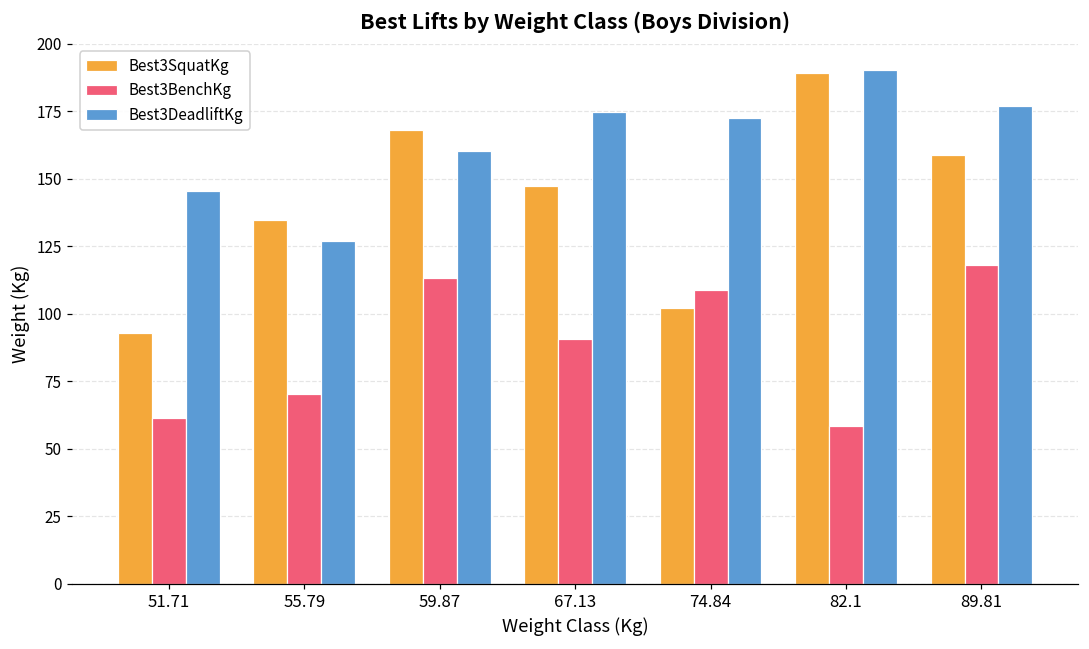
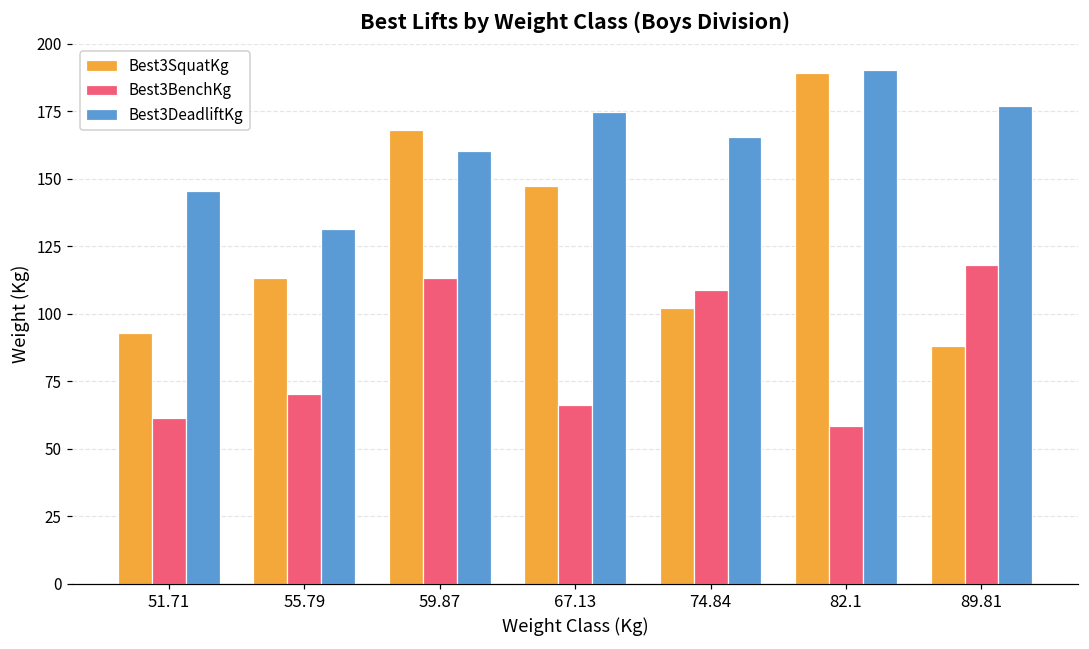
Best3SquatKg, 55.79: 135 -> 113
Best3DeadliftKg, 55.79: 127 -> 132
Best3BenchKg, 67.13: 91 -> 66
Best3DeadliftKg, 74.84: 172 -> 166
Best3SquatKg, 89.81: 159 -> 88
